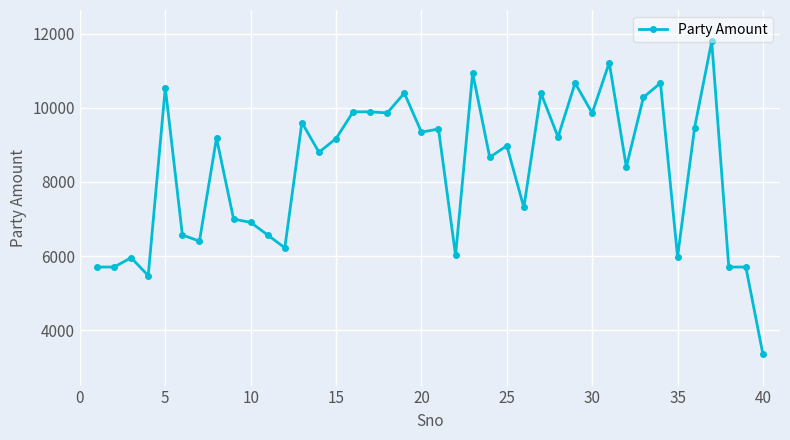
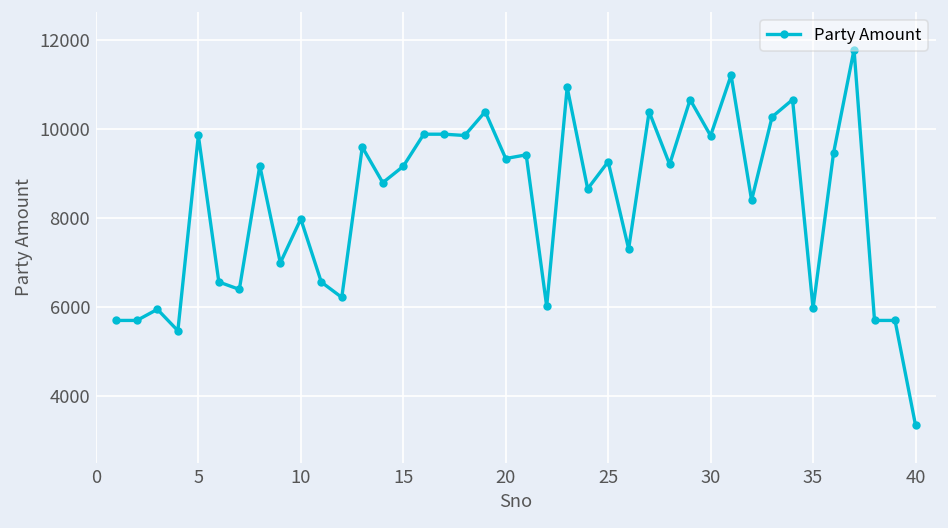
5: 10500 -> 9900
10: 6900 -> 8000
25: 9000 -> 9300
